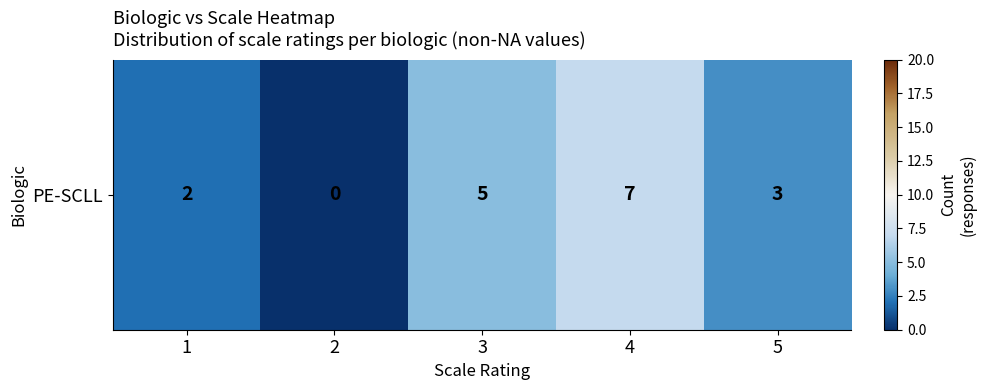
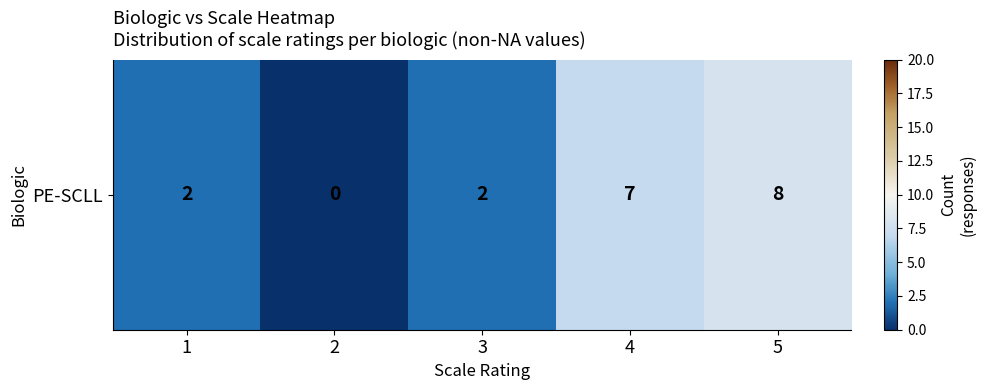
PE-SCLL, 3: 5 -> 2
PE-SCLL, 5: 3 -> 8
